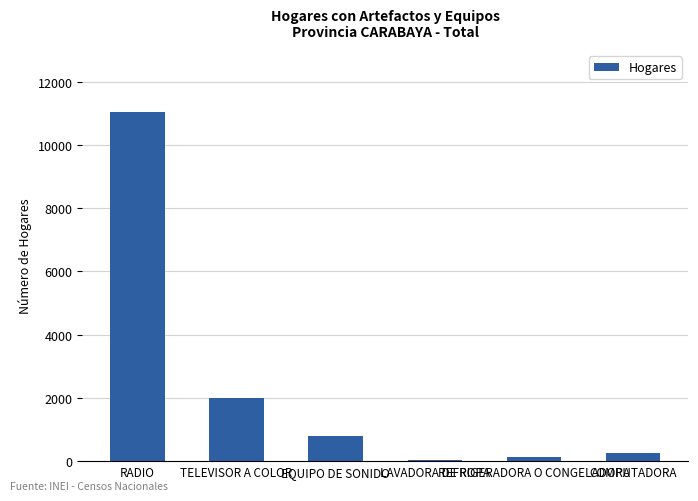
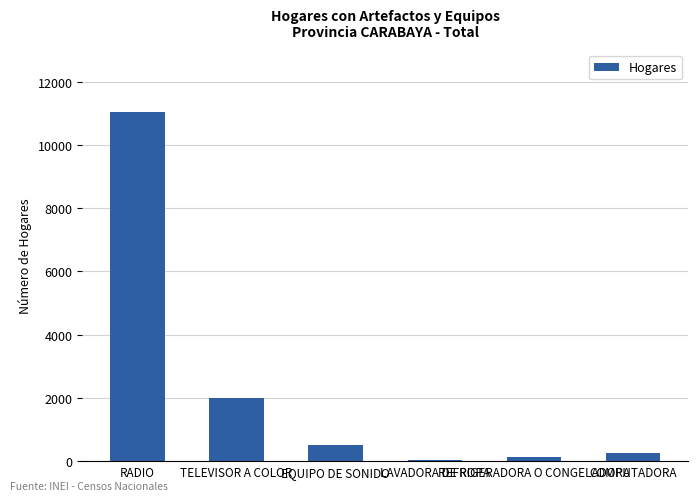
EQUIPO DE SONIDO: 800 -> 500
